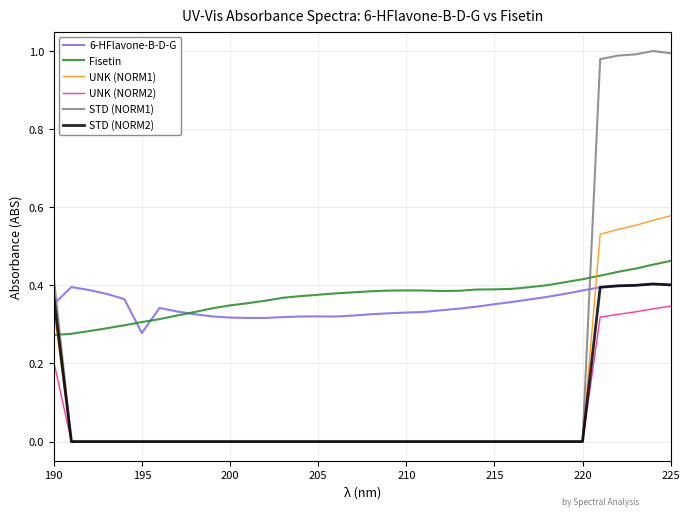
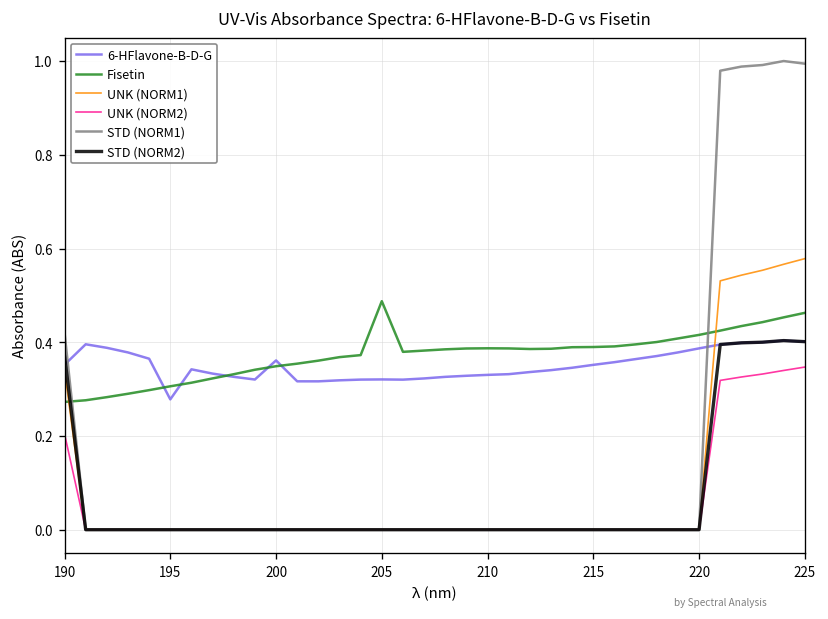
6-HFlavone-B-D-G, 200: 0.32 -> 0.36
Fisetin, 205: 0.38 -> 0.49
